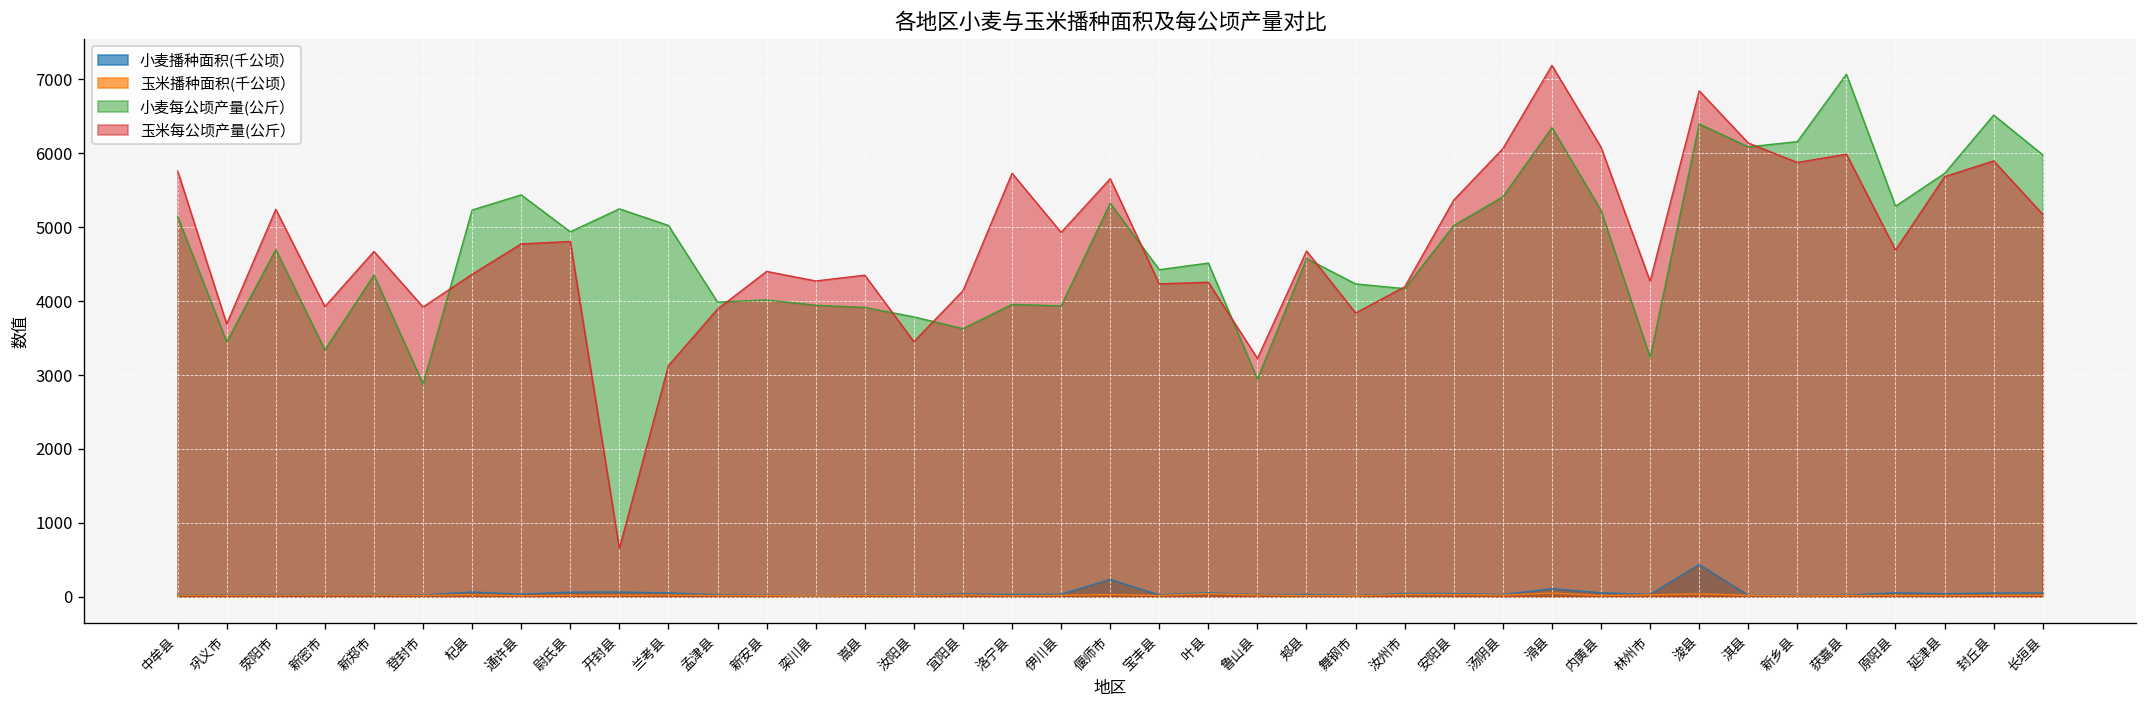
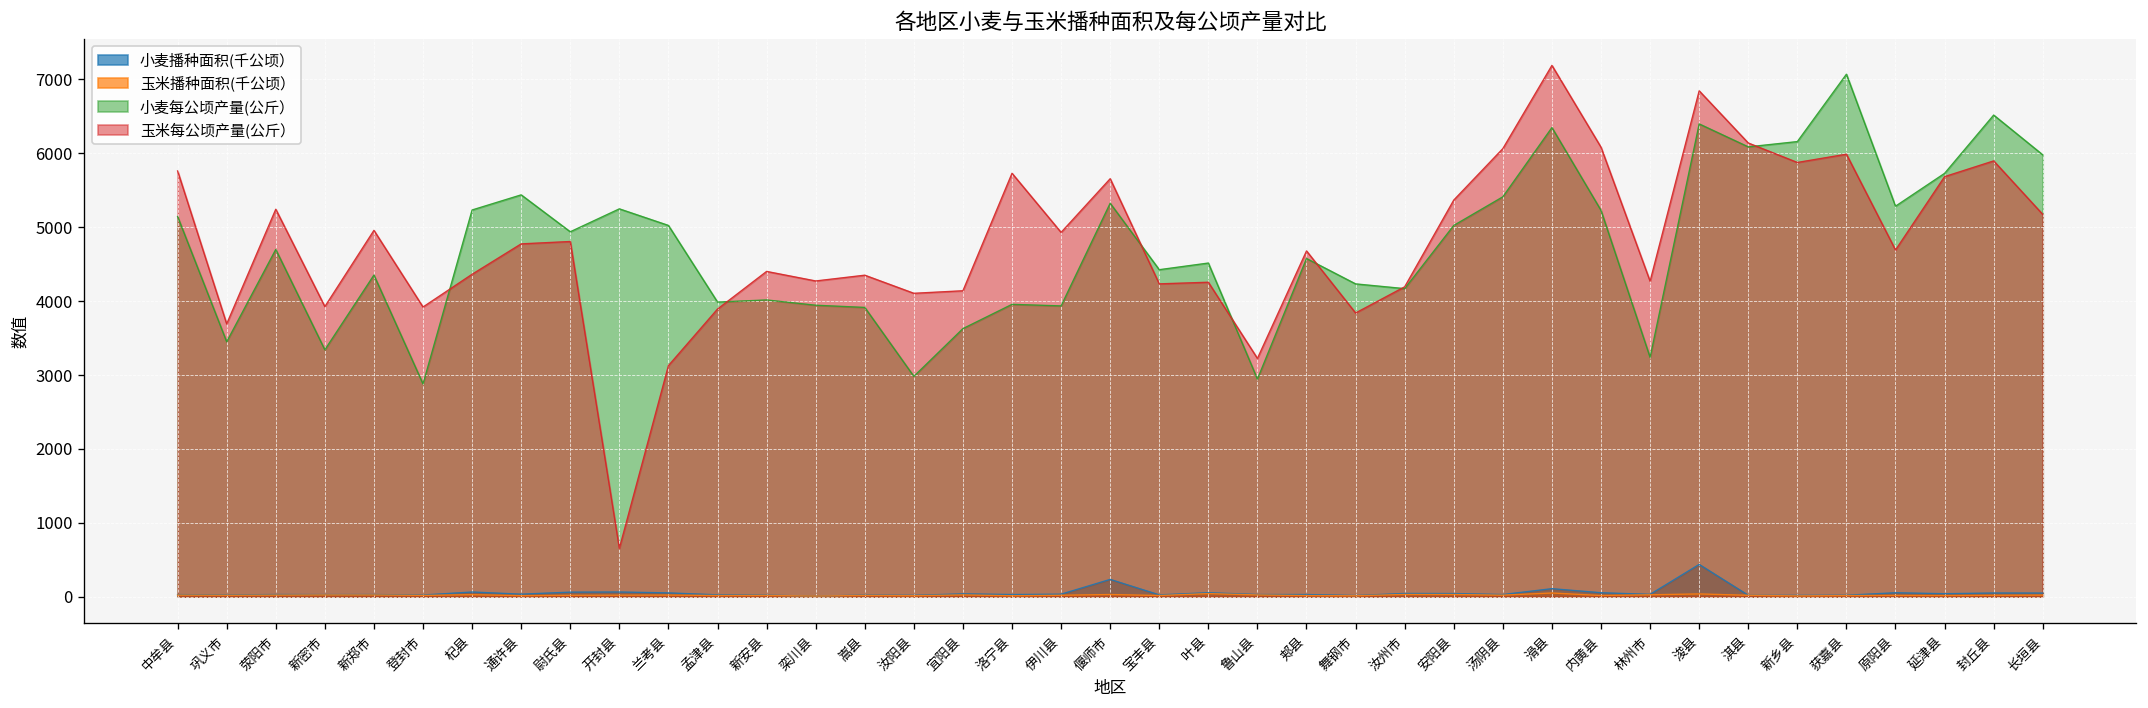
玉米每公顷产量(公斤）, 新郑市: 4700 -> 5000
小麦每公顷产量(公斤）, 汝阳县: 3800 -> 3000
玉米每公顷产量(公斤）, 汝阳县: 3500 -> 4100
